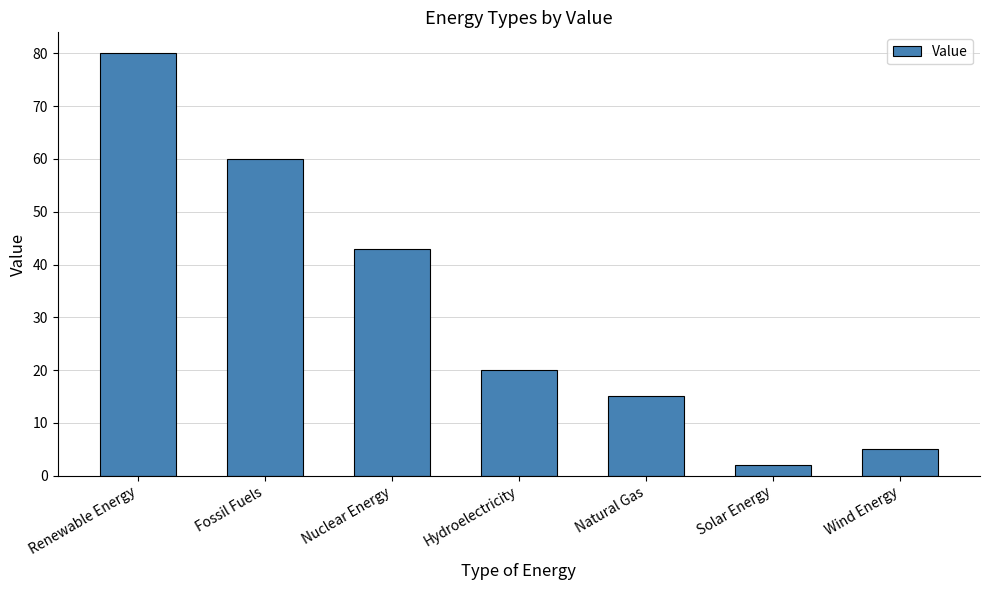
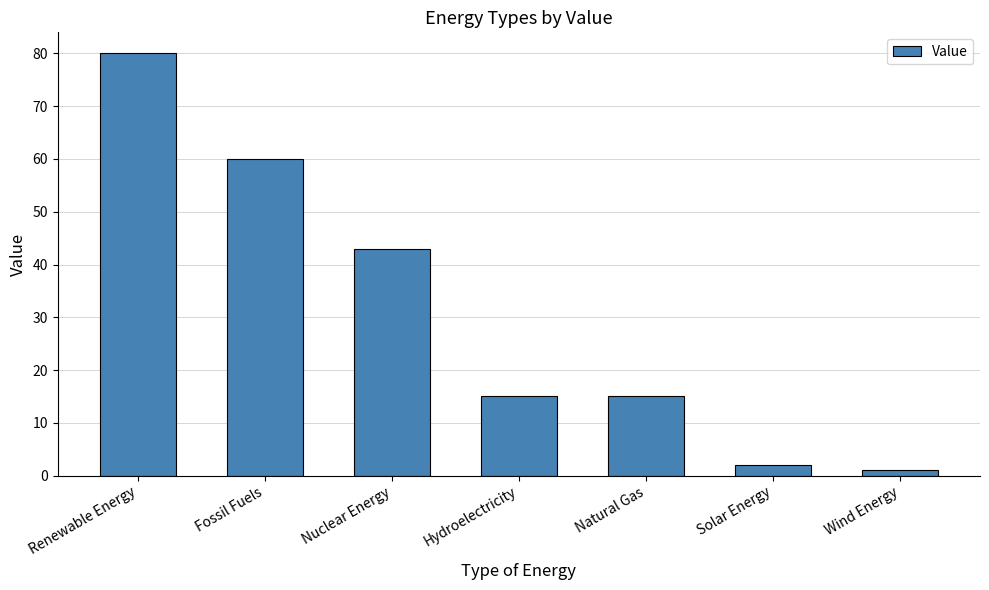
Hydroelectricity: 20 -> 15
Wind Energy: 5 -> 1
